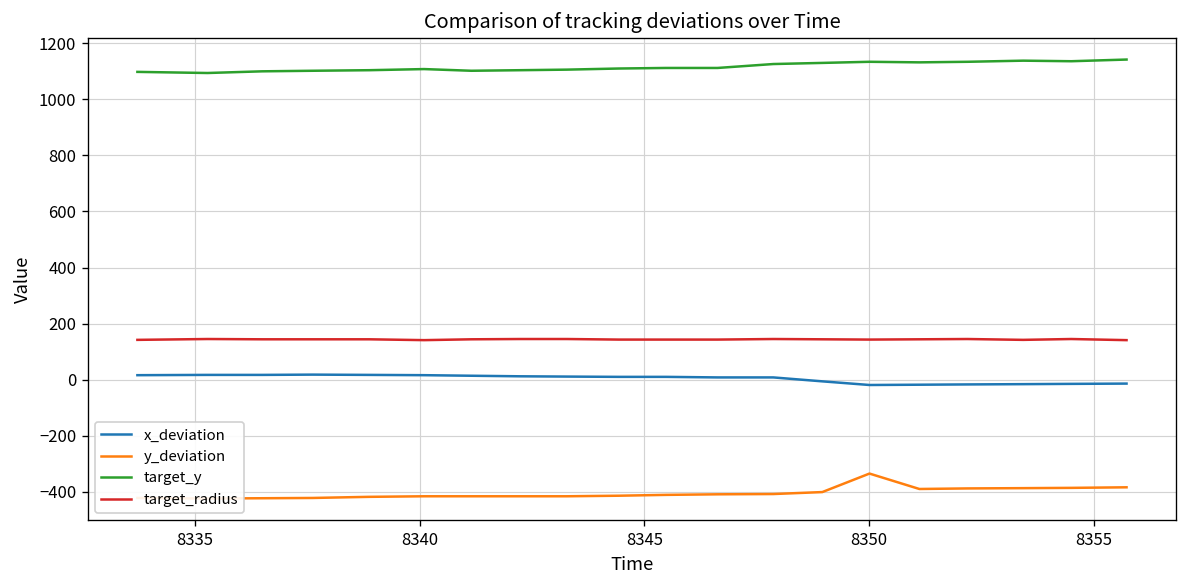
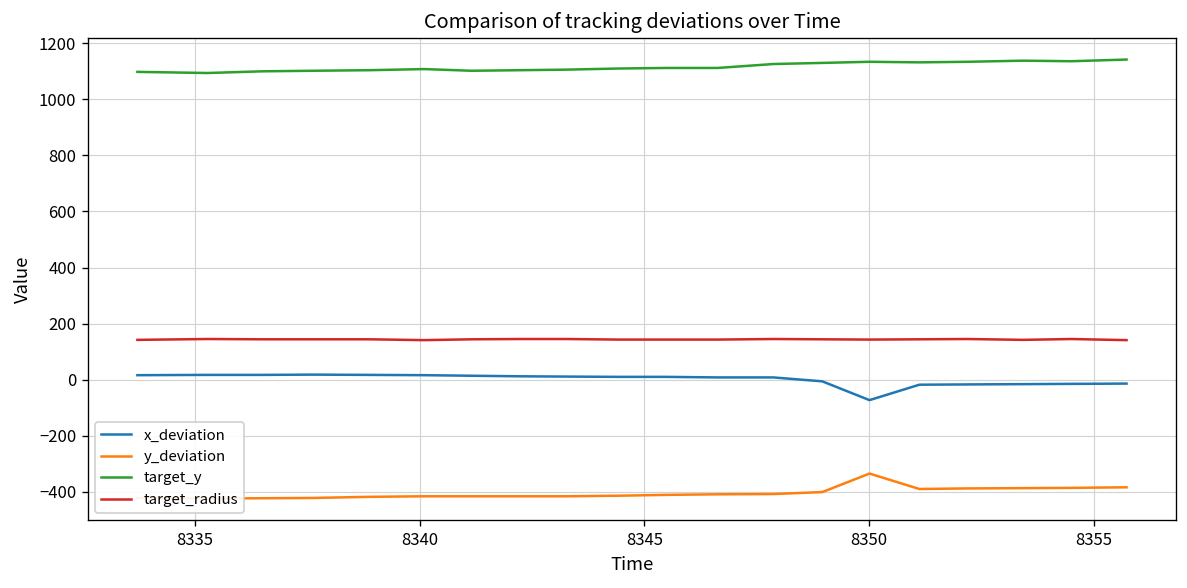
x_deviation, 8350: -20 -> -70
